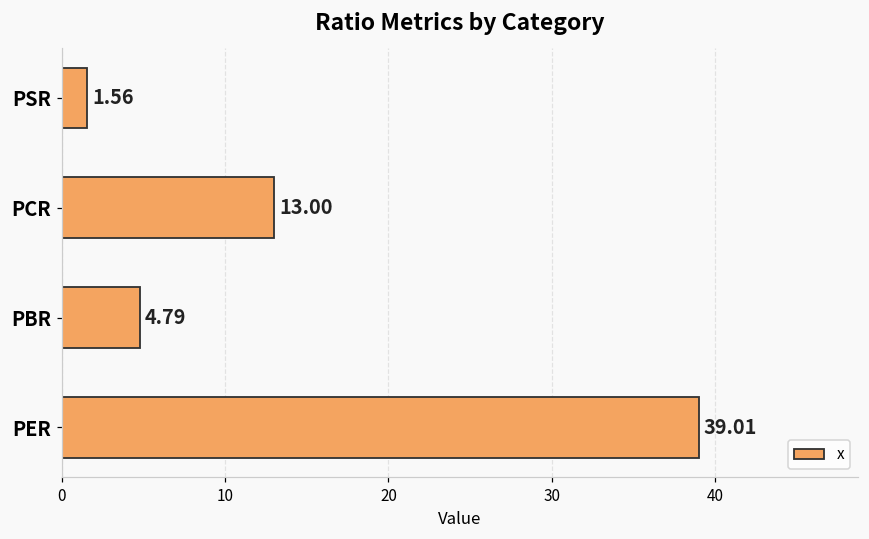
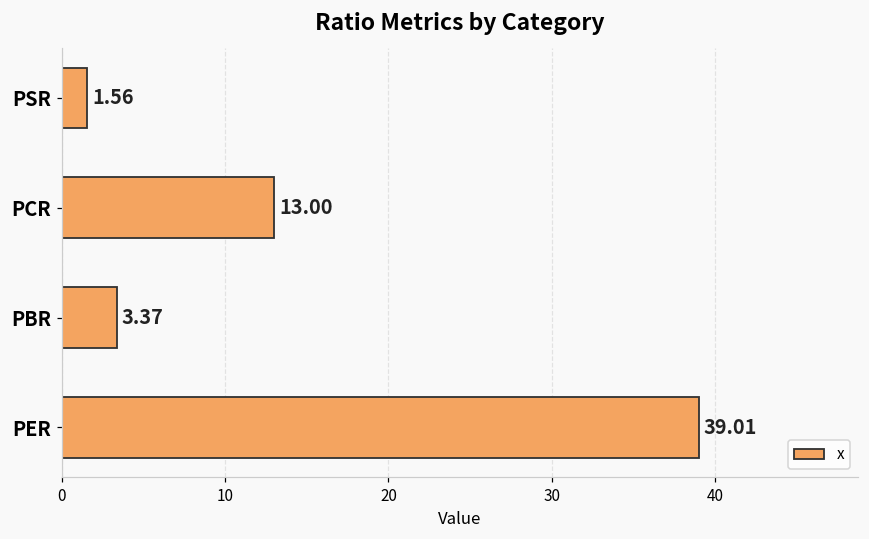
PBR: 4.79 -> 3.37
